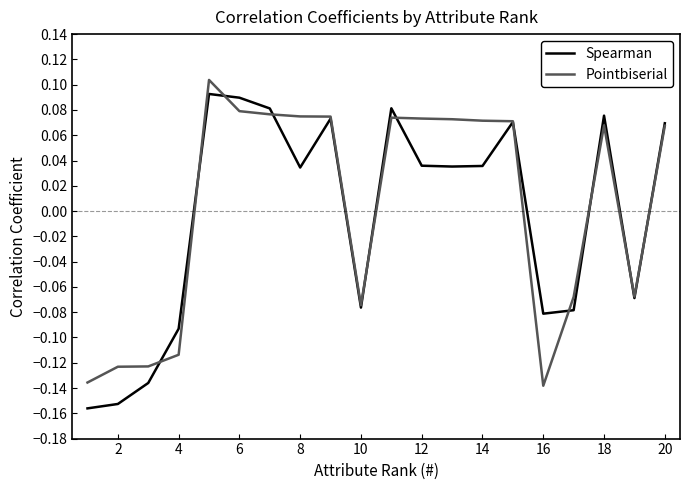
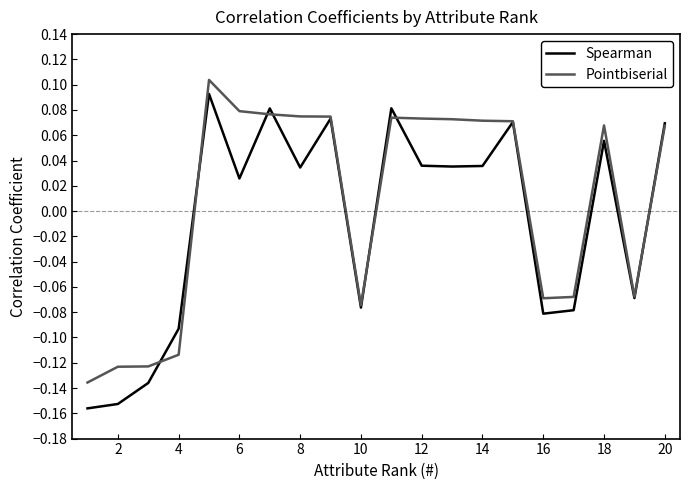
Spearman, 6: 0.090 -> 0.026
Pointbiserial, 16: -0.138 -> -0.069
Spearman, 18: 0.075 -> 0.056
